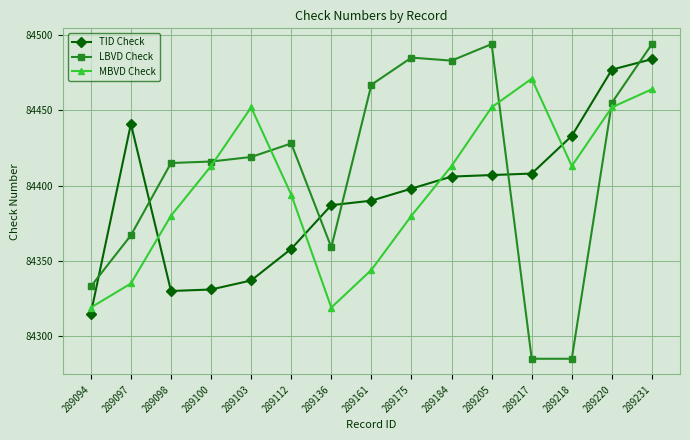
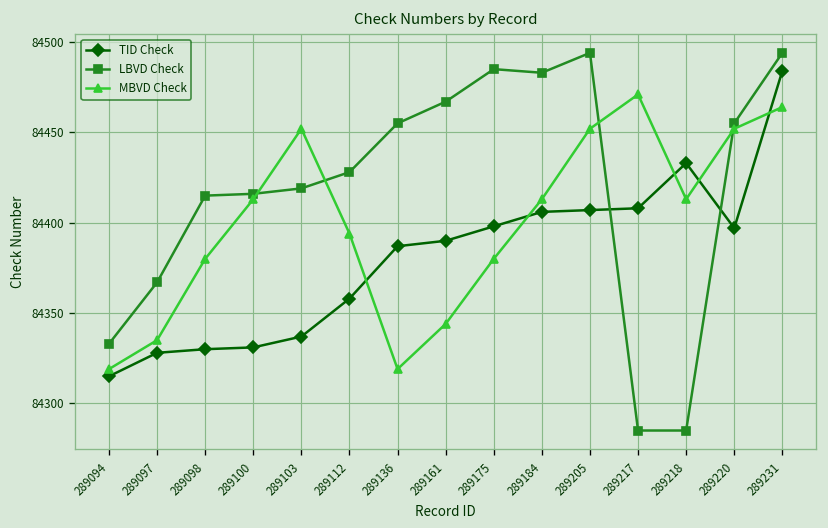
TID Check, 289097: 84441 -> 84328
LBVD Check, 289136: 84359 -> 84455
TID Check, 289220: 84477 -> 84397
